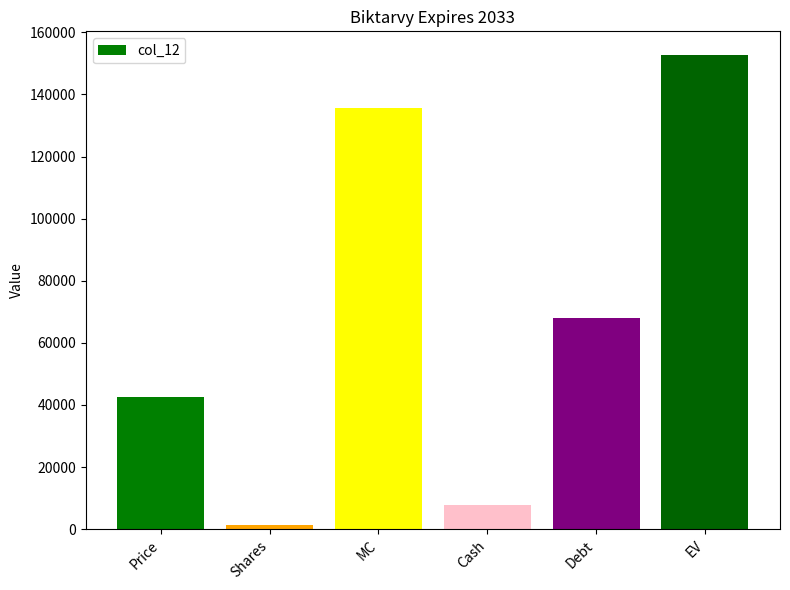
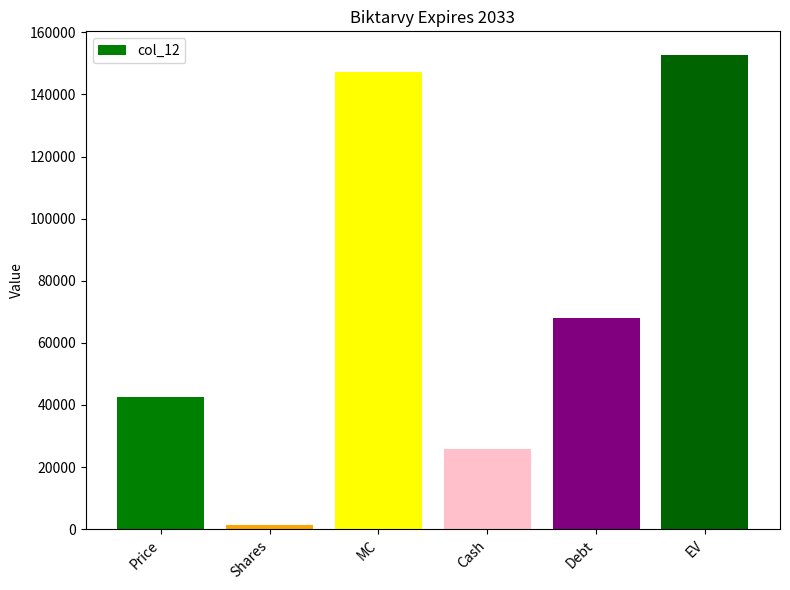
MC: 136000 -> 147000
Cash: 8000 -> 26000
